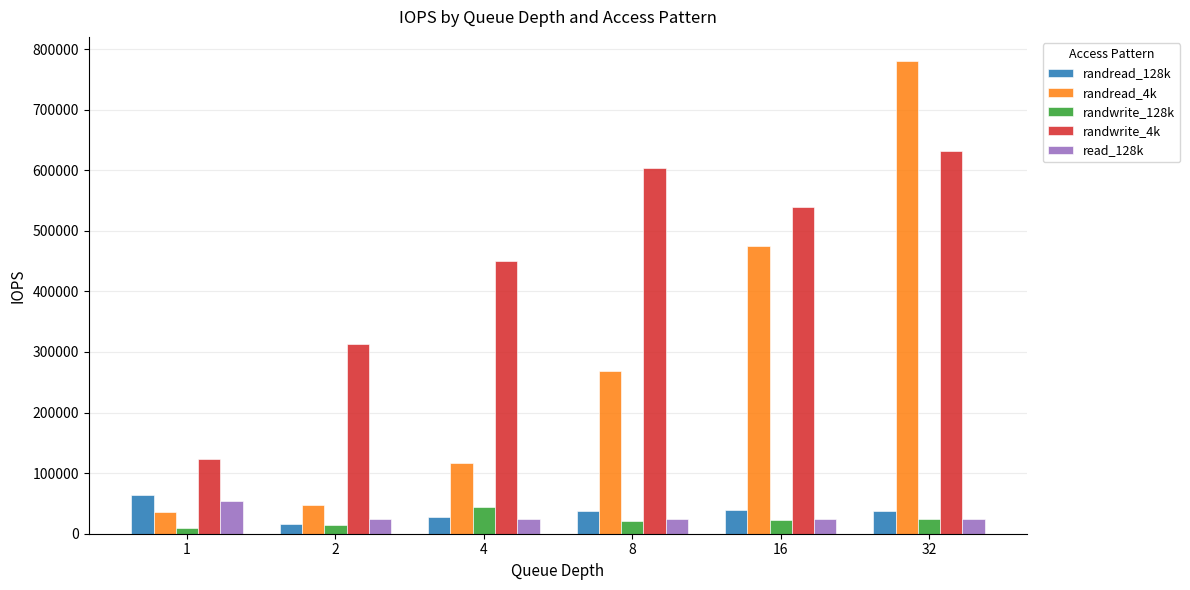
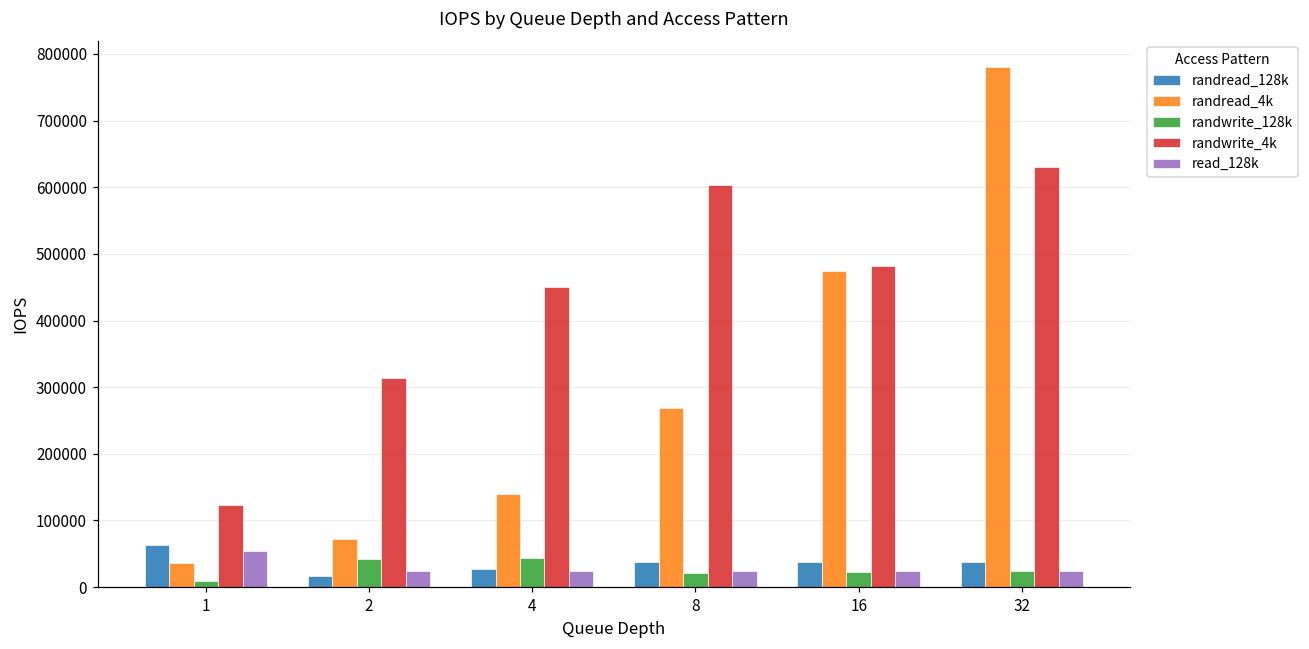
randread_4k, 2: 50000 -> 70000
randwrite_128k, 2: 10000 -> 40000
randread_4k, 4: 120000 -> 140000
randwrite_4k, 16: 540000 -> 480000
